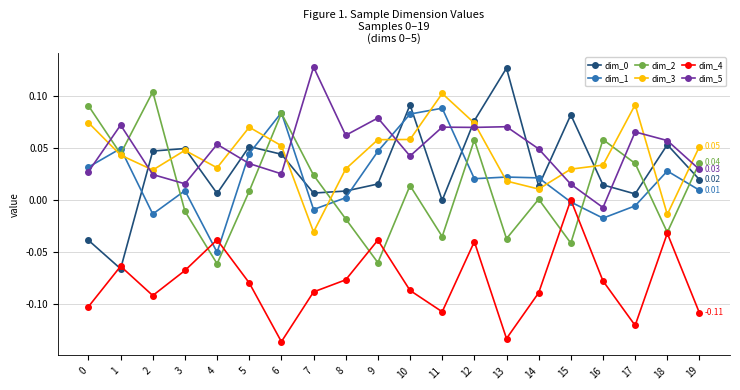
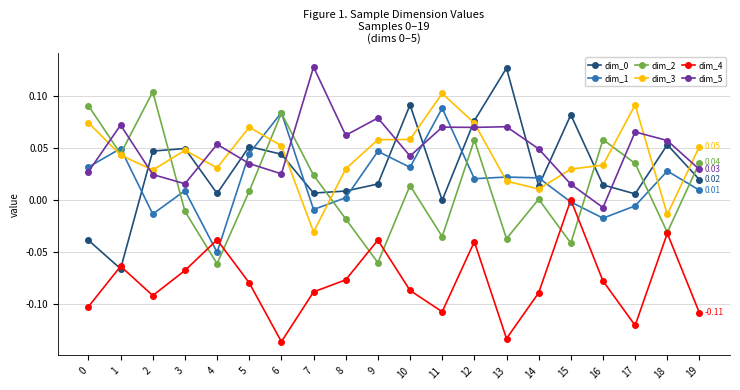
dim_1, 10: 0.083 -> 0.032
